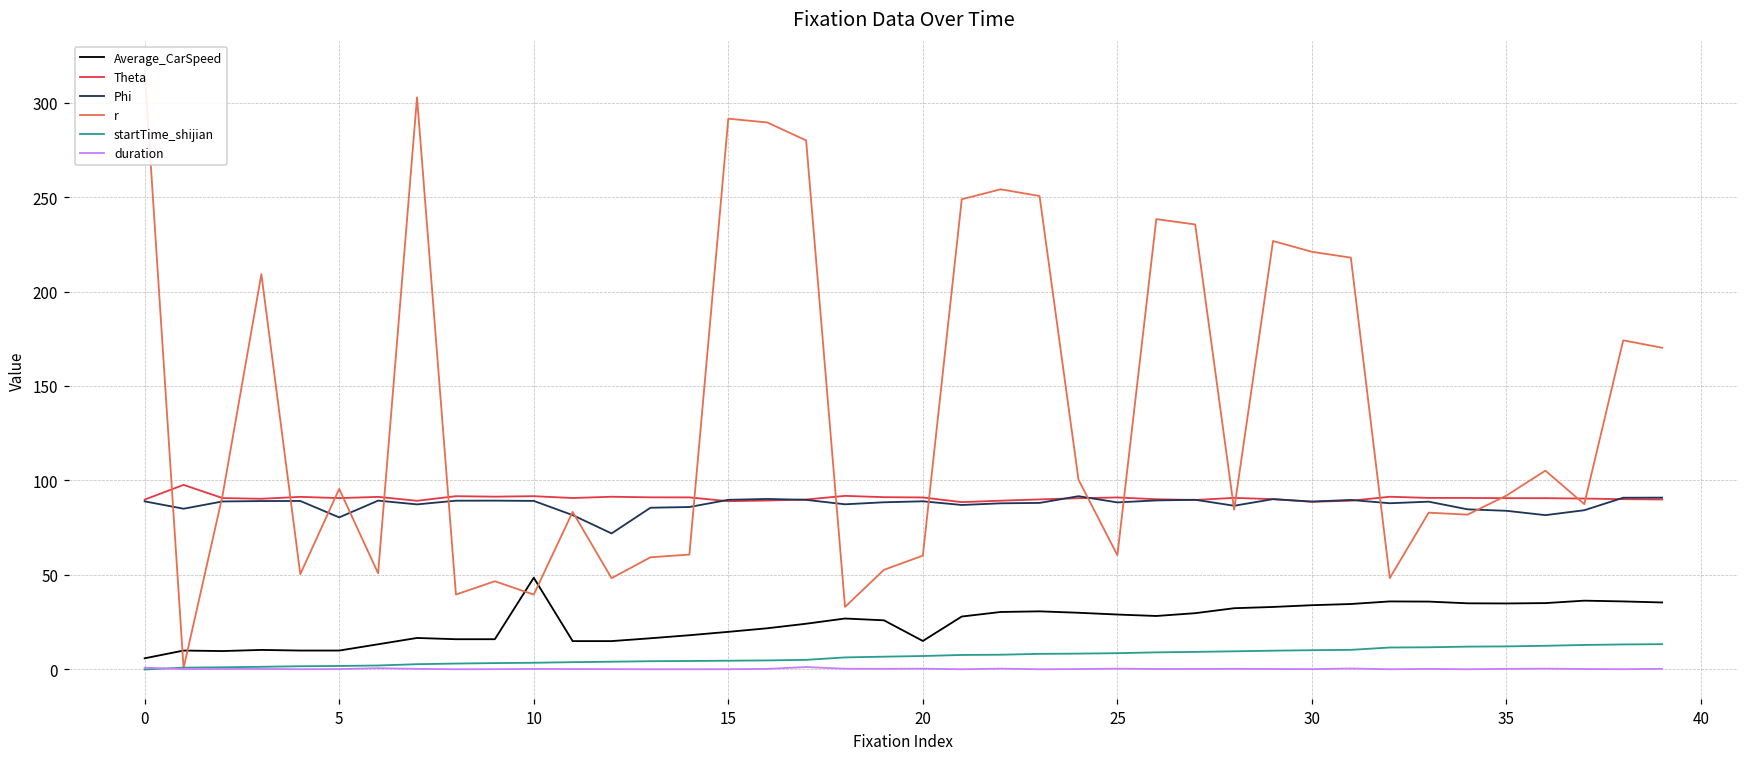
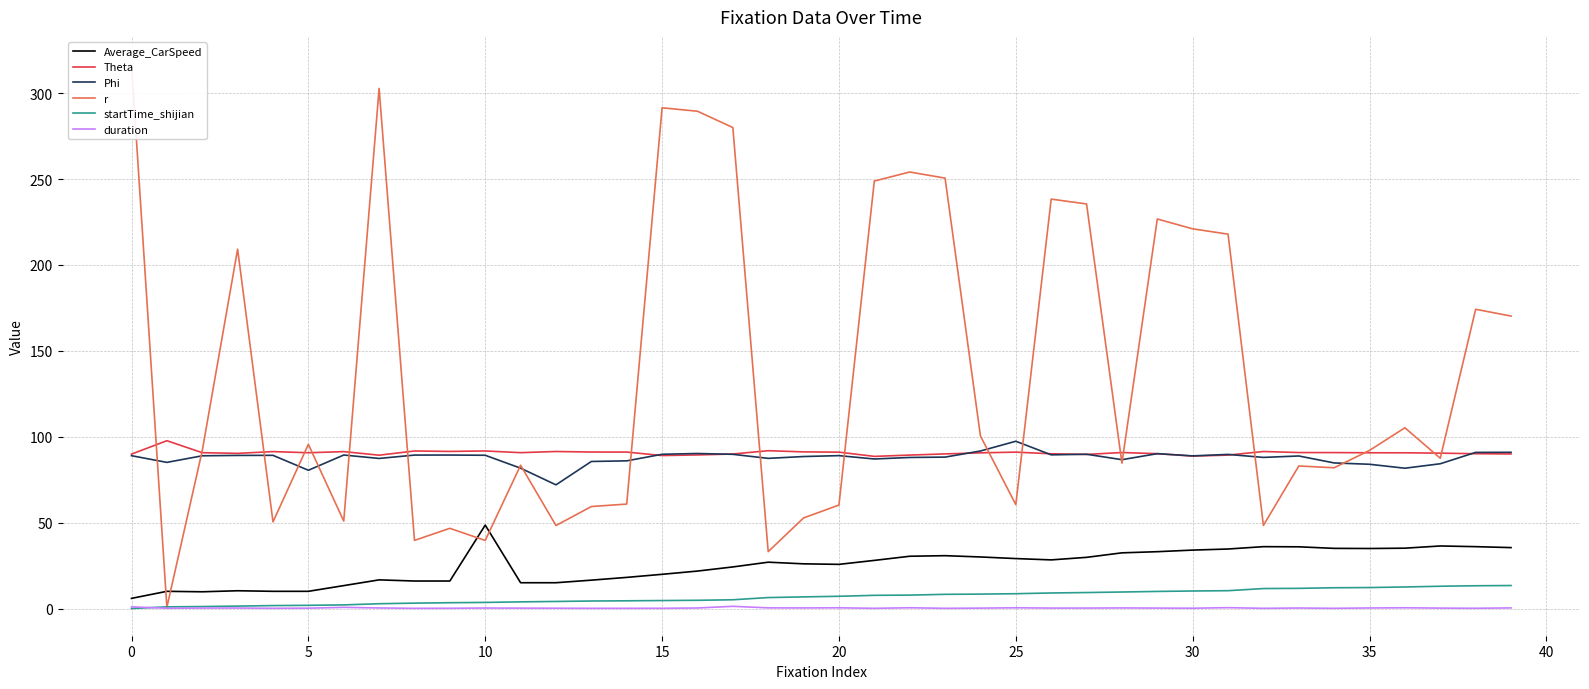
Average_CarSpeed, 20: 15 -> 26
Phi, 25: 88 -> 97
